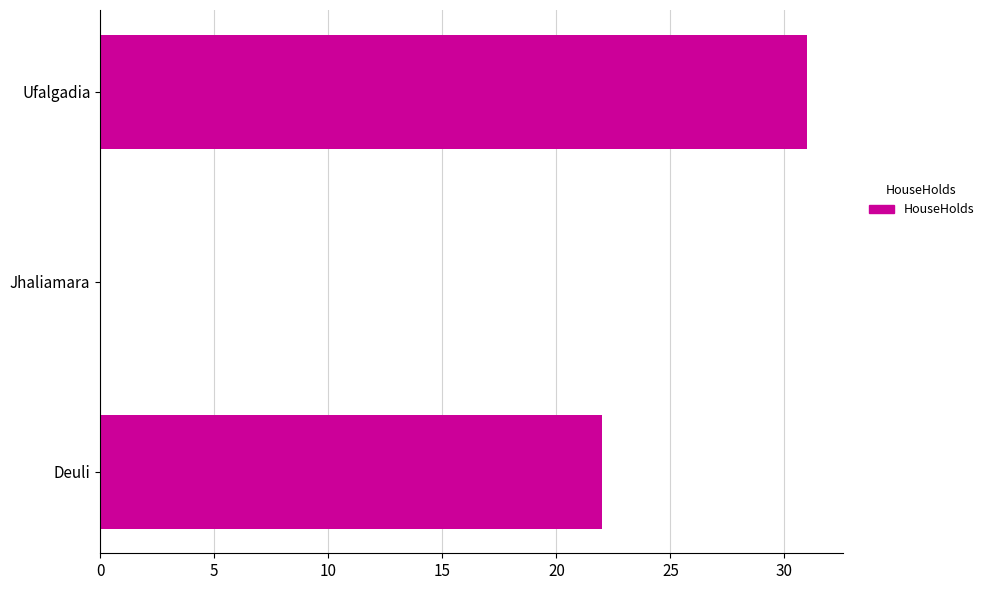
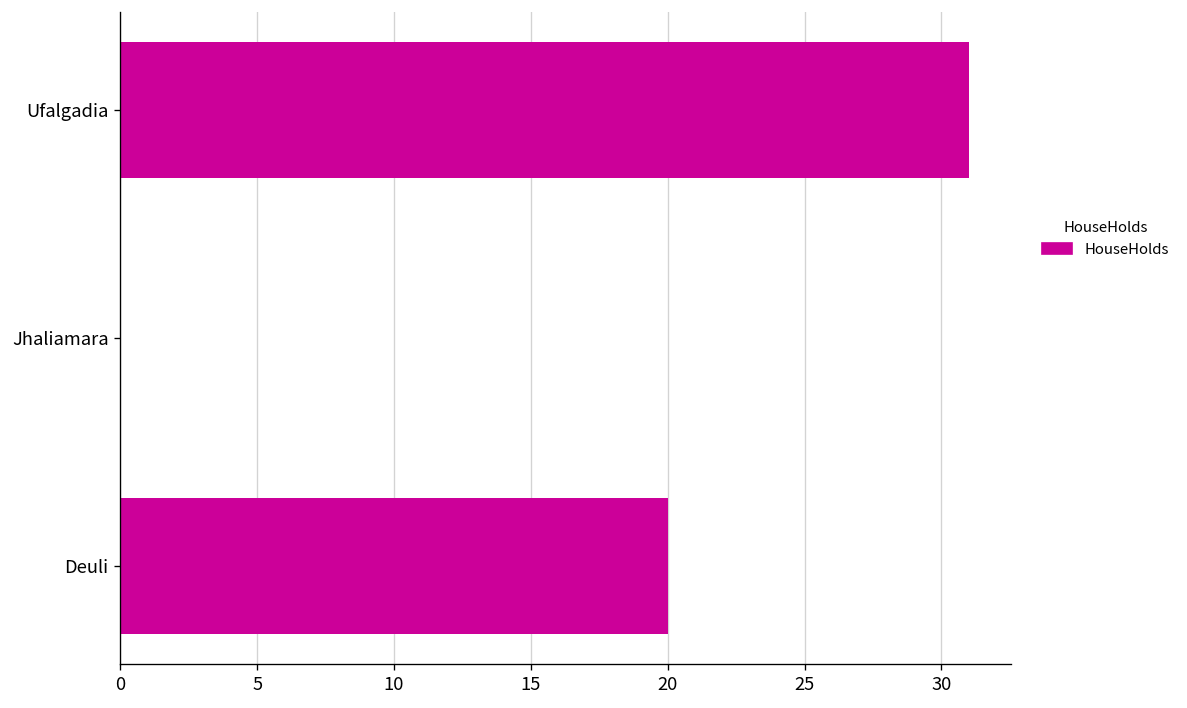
Deuli: 22 -> 20
